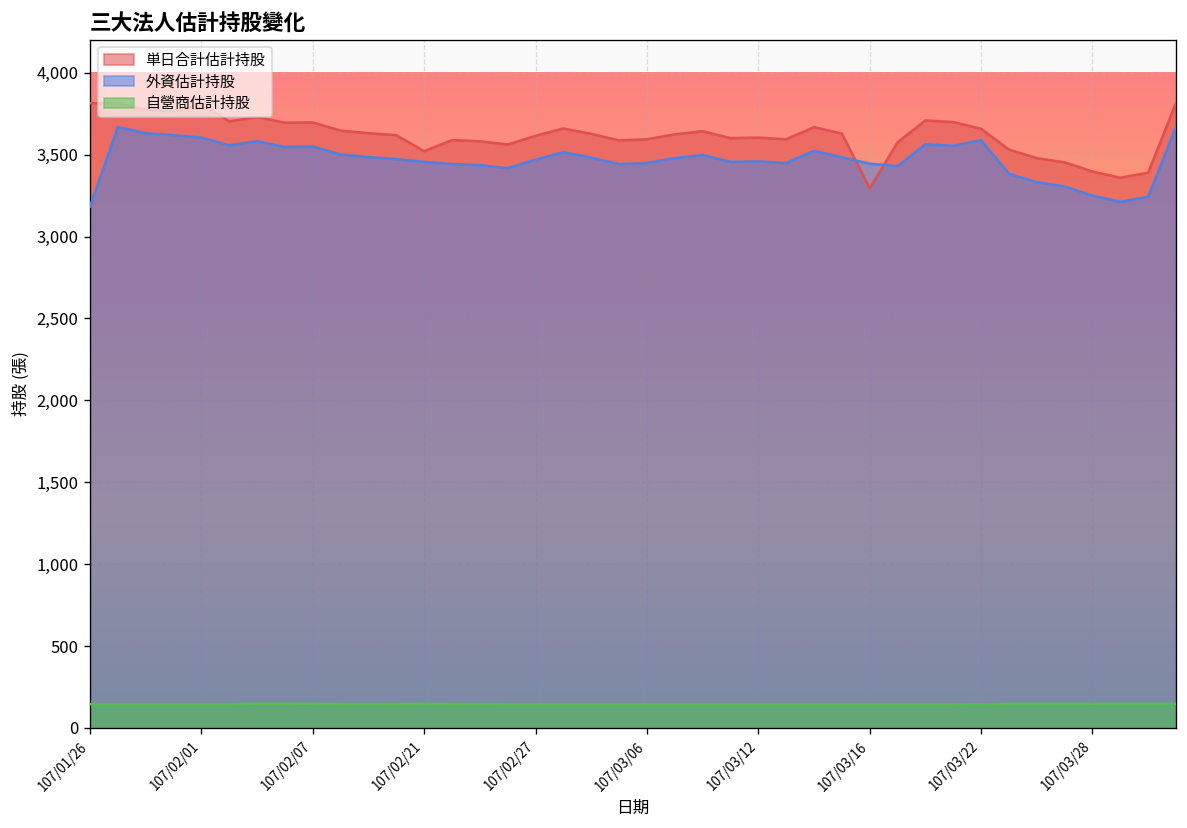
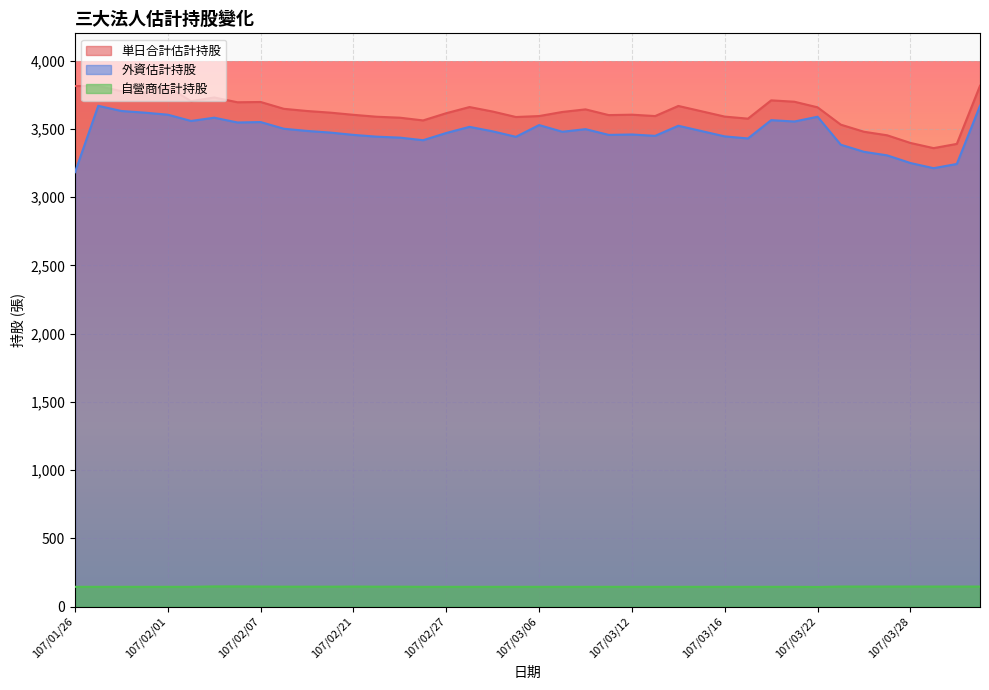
単日合計估計持股, 107/02/21: 3,520 -> 3,600
外資估計持股, 107/03/06: 3,450 -> 3,530
単日合計估計持股, 107/03/16: 3,290 -> 3,590
